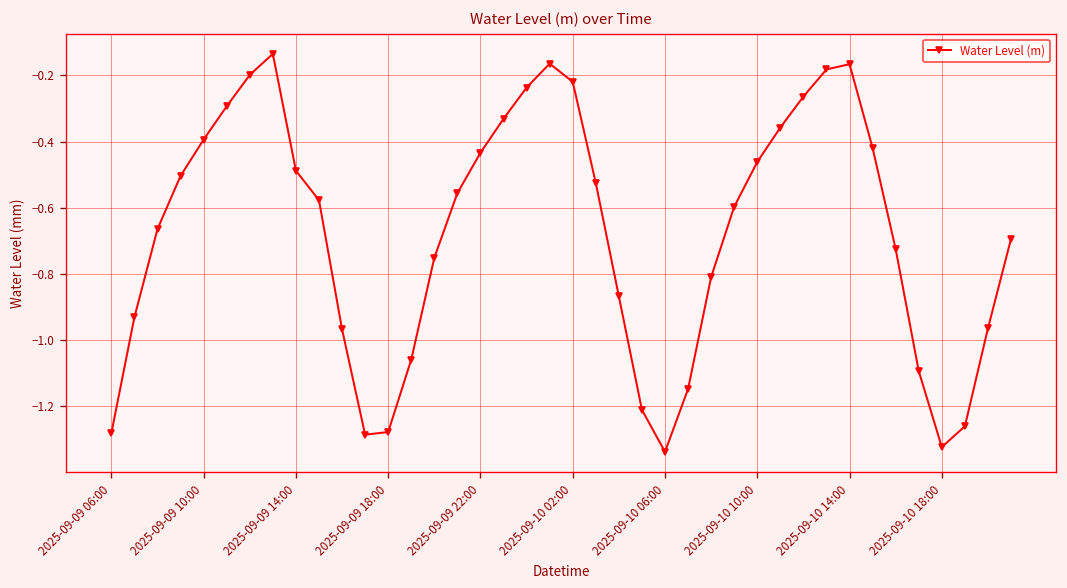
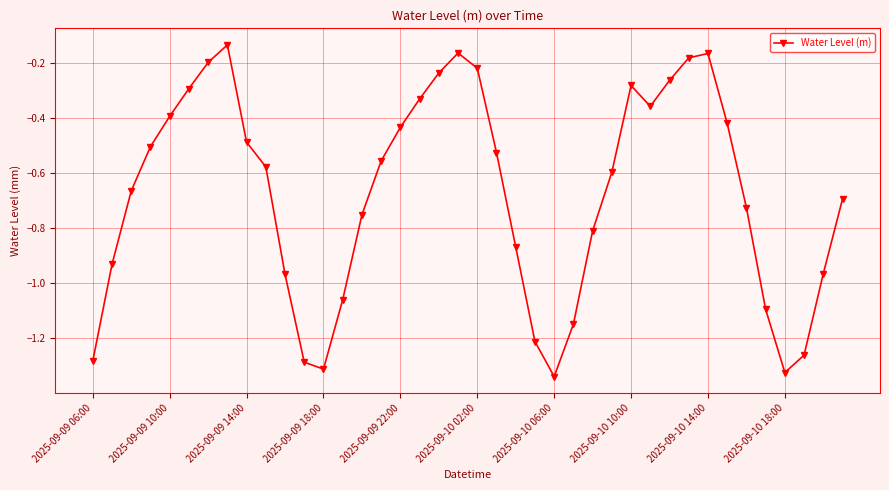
2025-09-09 18:00: -1.28 -> -1.31
2025-09-10 10:00: -0.46 -> -0.28
